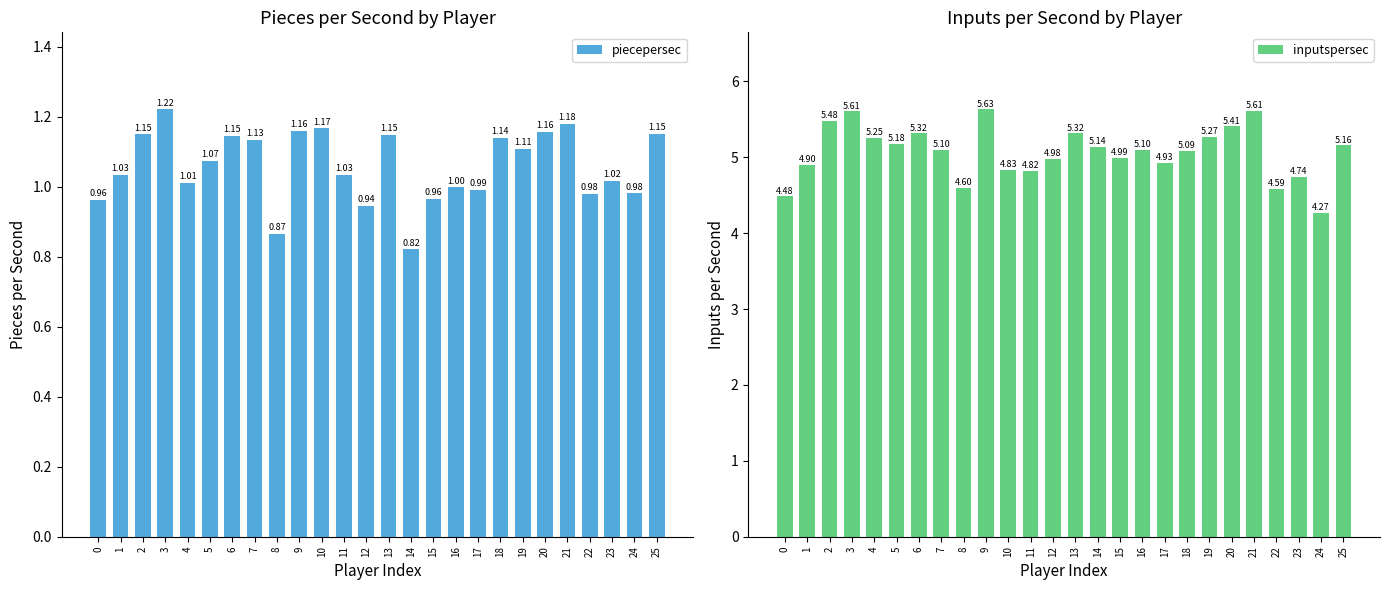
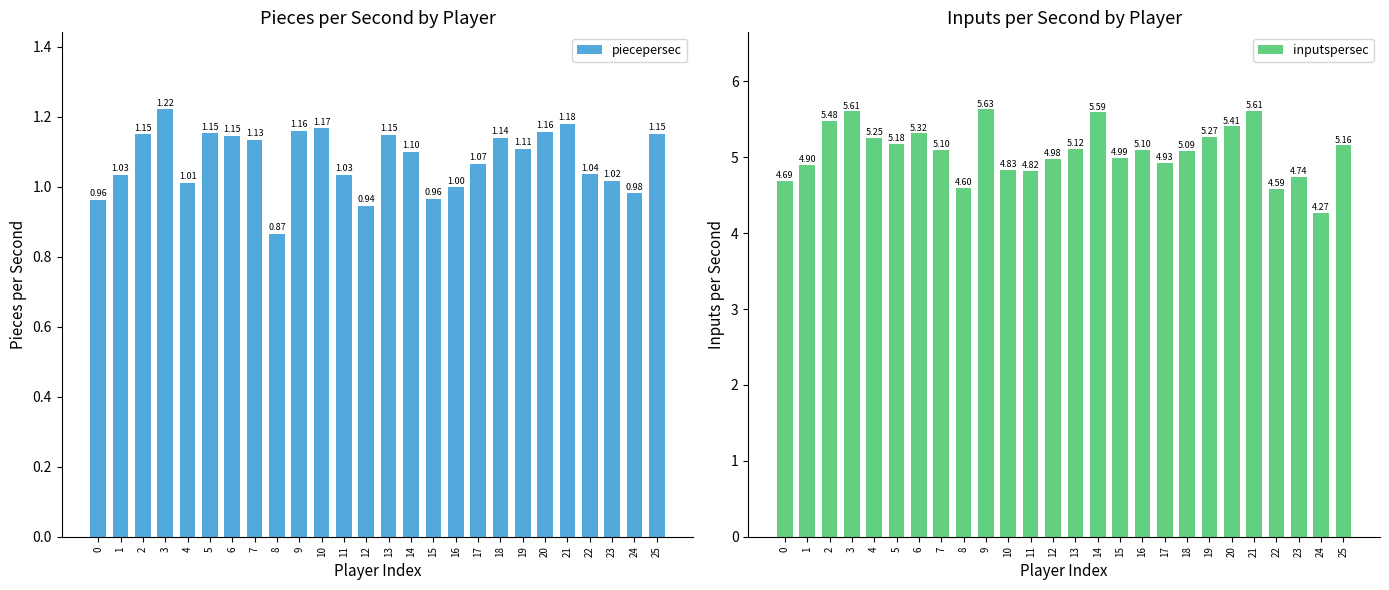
Pieces per Second by Player, 5: 1.07 -> 1.15
Pieces per Second by Player, 14: 0.82 -> 1.10
Pieces per Second by Player, 17: 0.99 -> 1.07
Pieces per Second by Player, 22: 0.98 -> 1.04
Inputs per Second by Player, 0: 4.48 -> 4.69
Inputs per Second by Player, 13: 5.32 -> 5.12
Inputs per Second by Player, 14: 5.14 -> 5.59
